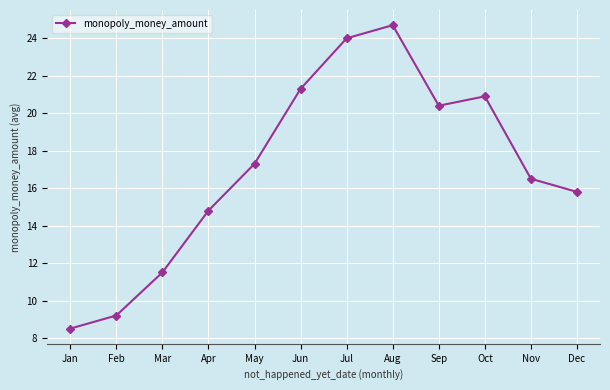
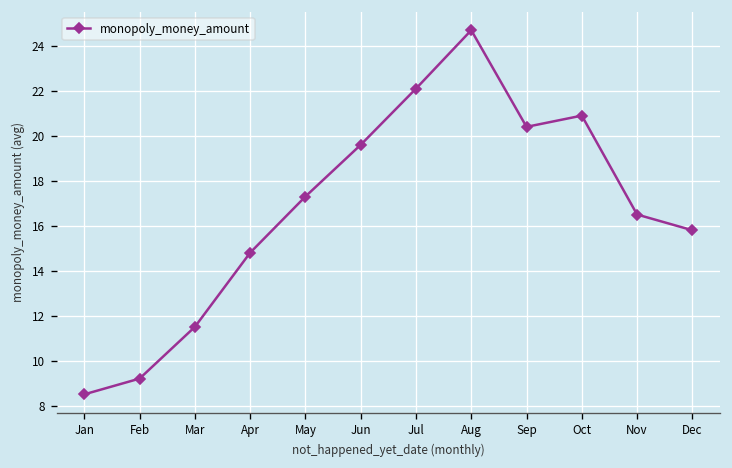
Jun: 21.3 -> 19.6
Jul: 24.0 -> 22.1
